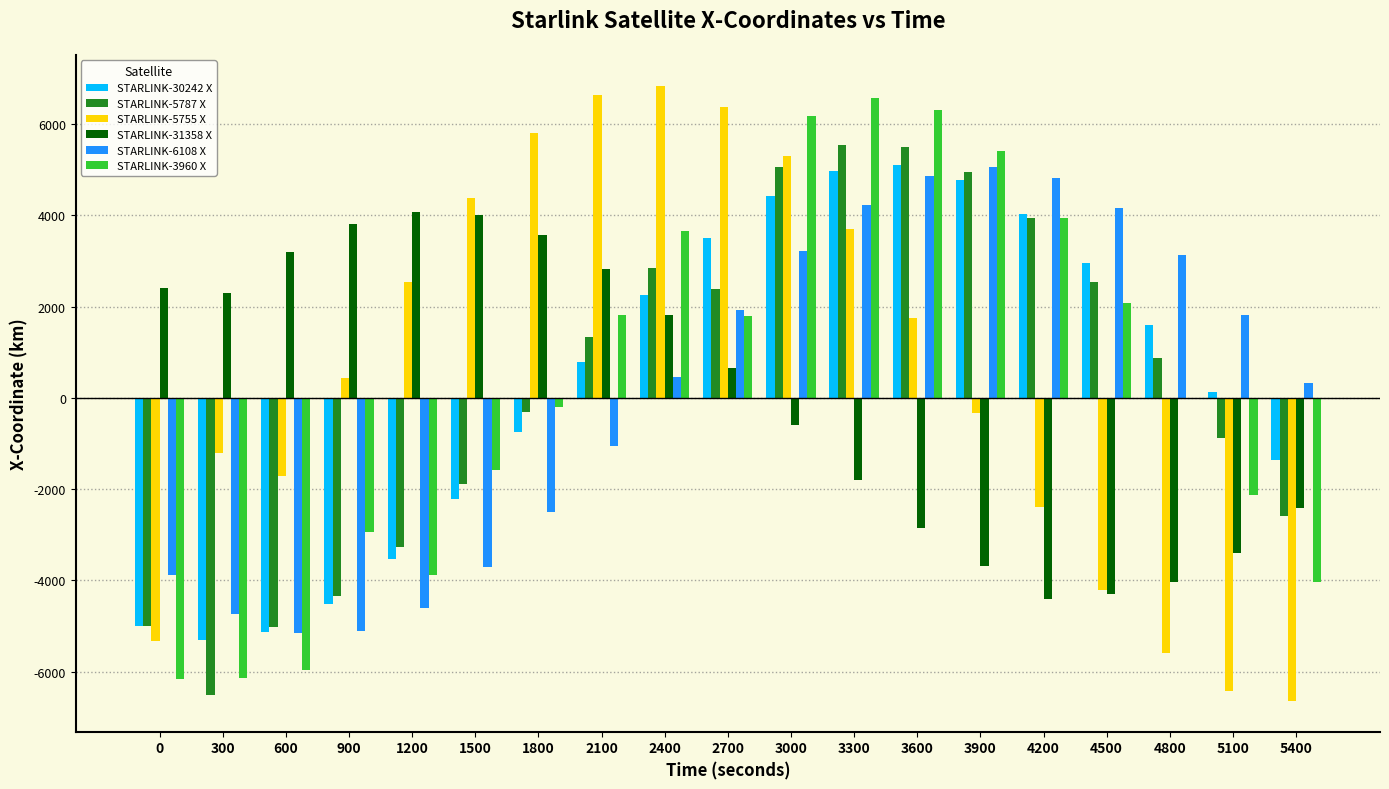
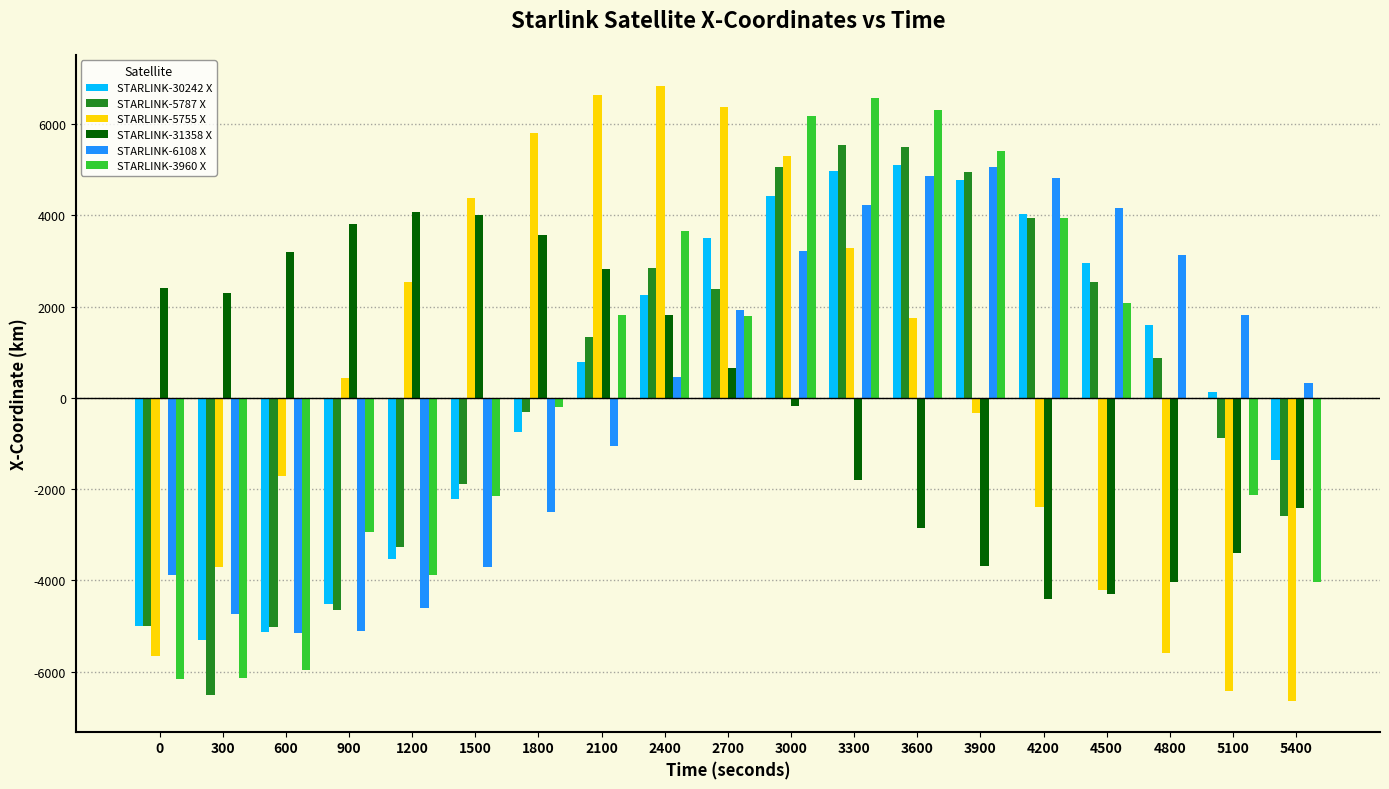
STARLINK-5755 X, 0: -5300 -> -5700
STARLINK-5755 X, 300: -1200 -> -3700
STARLINK-5787 X, 900: -4300 -> -4600
STARLINK-3960 X, 1500: -1600 -> -2200
STARLINK-31358 X, 3000: -600 -> -200
STARLINK-5755 X, 3300: 3700 -> 3300
